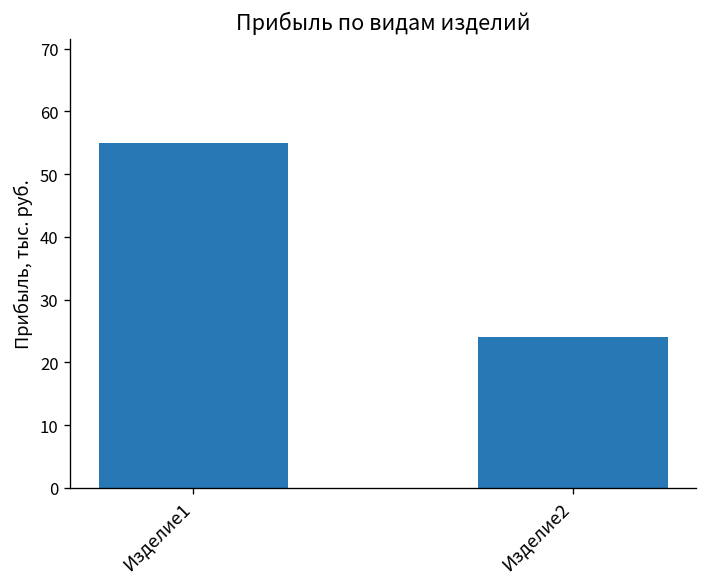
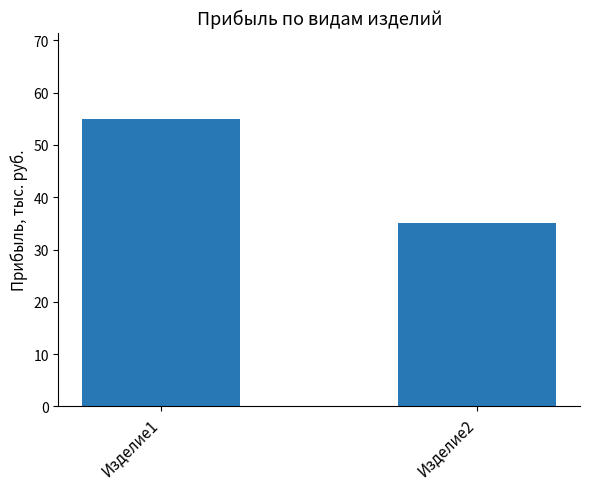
Изделие2: 24 -> 35
